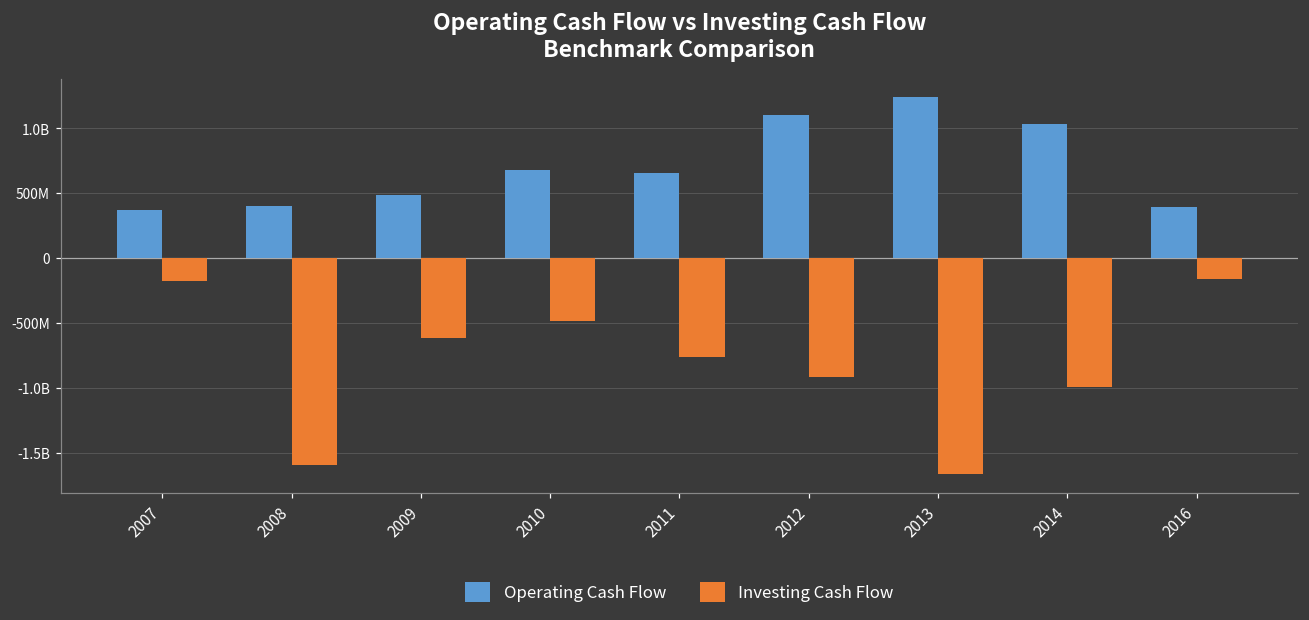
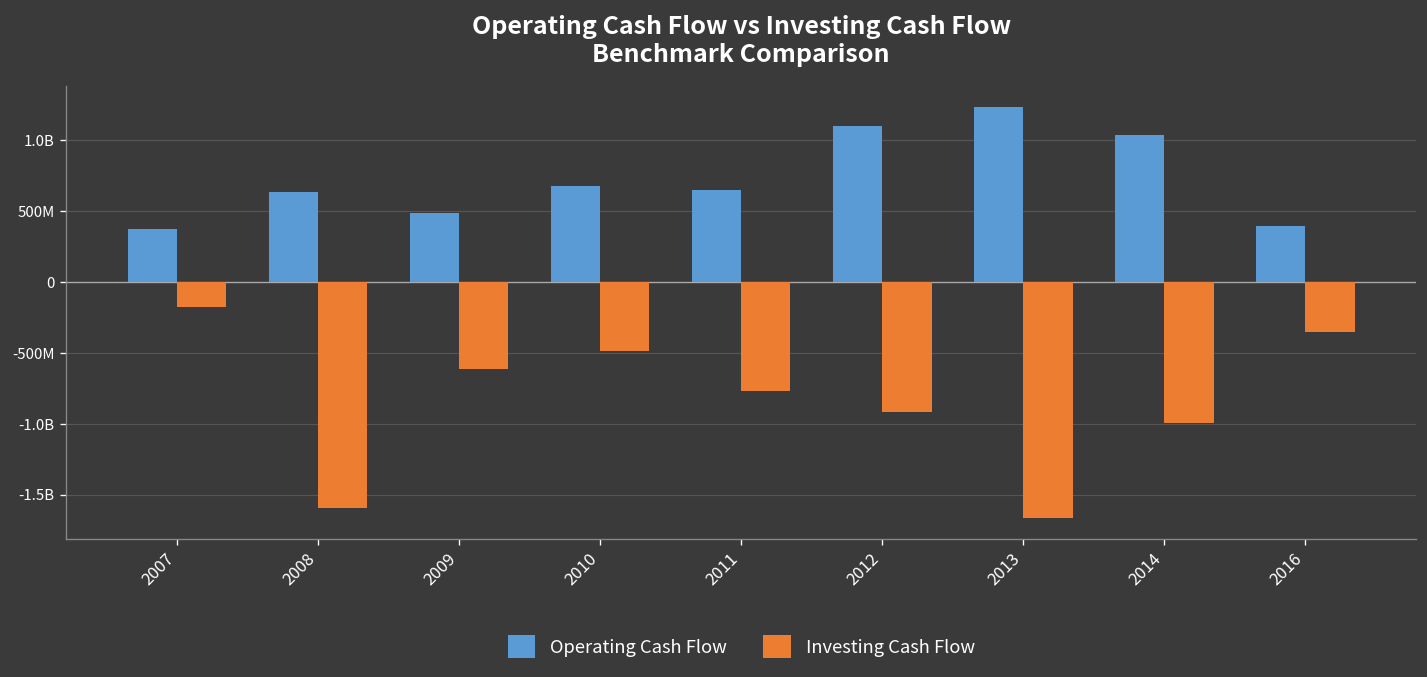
Operating Cash Flow, 2008: 400000000 -> 630000000
Investing Cash Flow, 2016: -160000000 -> -350000000
